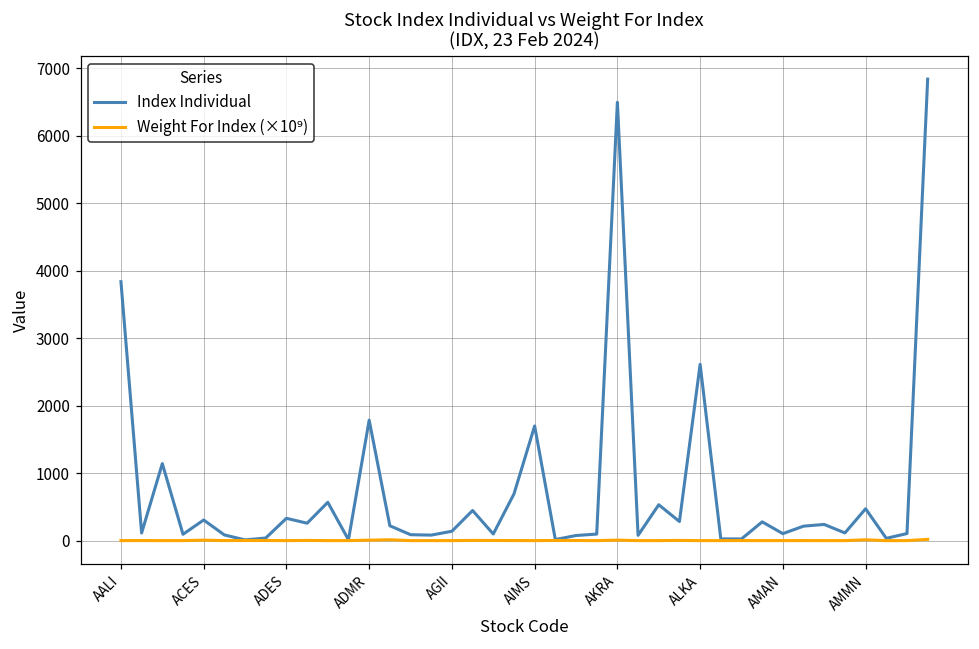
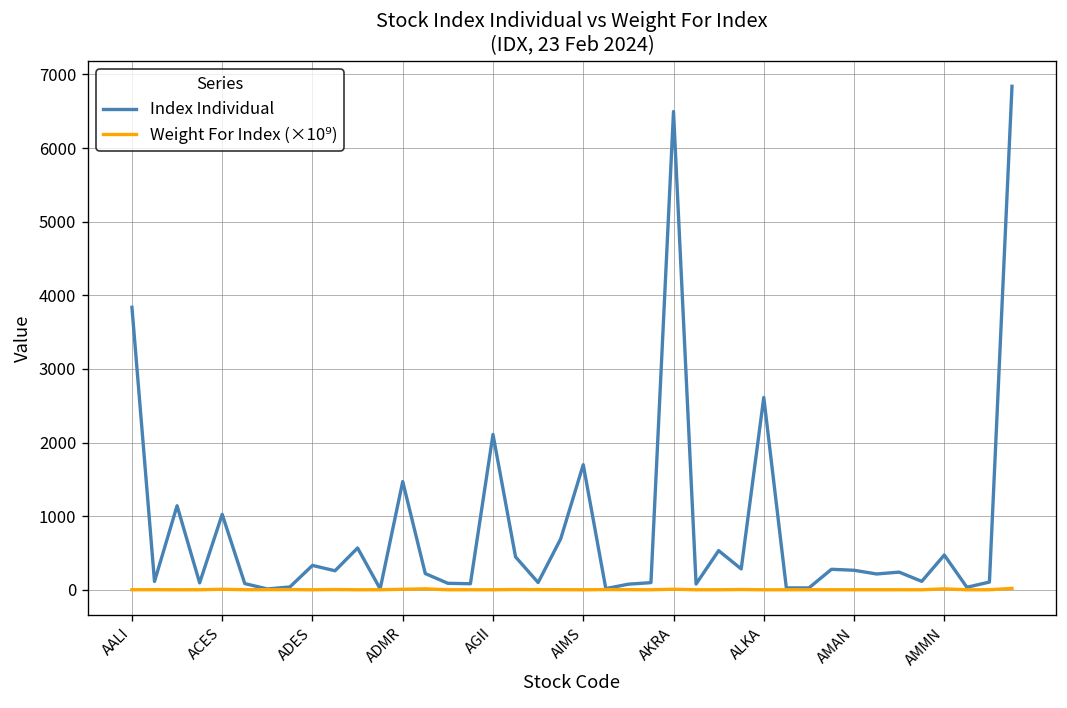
Index Individual, ACES: 300 -> 1000
Index Individual, ADMR: 1800 -> 1500
Index Individual, AGII: 100 -> 2100
Index Individual, AMAN: 100 -> 300
